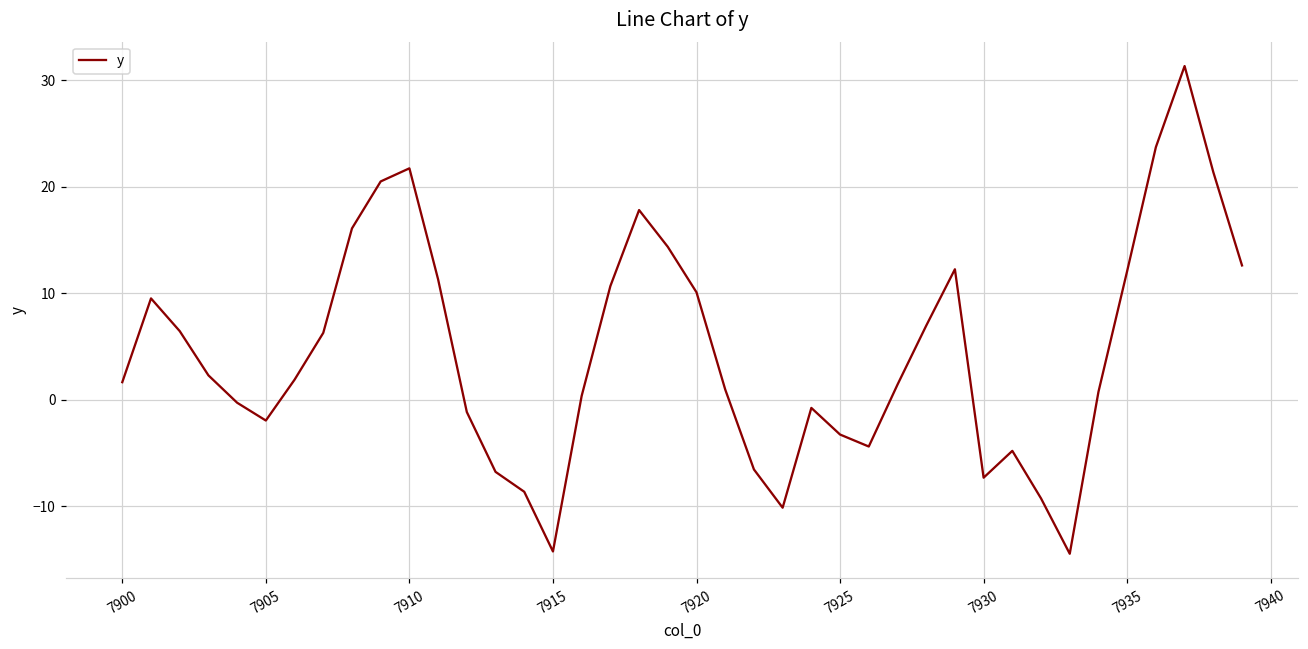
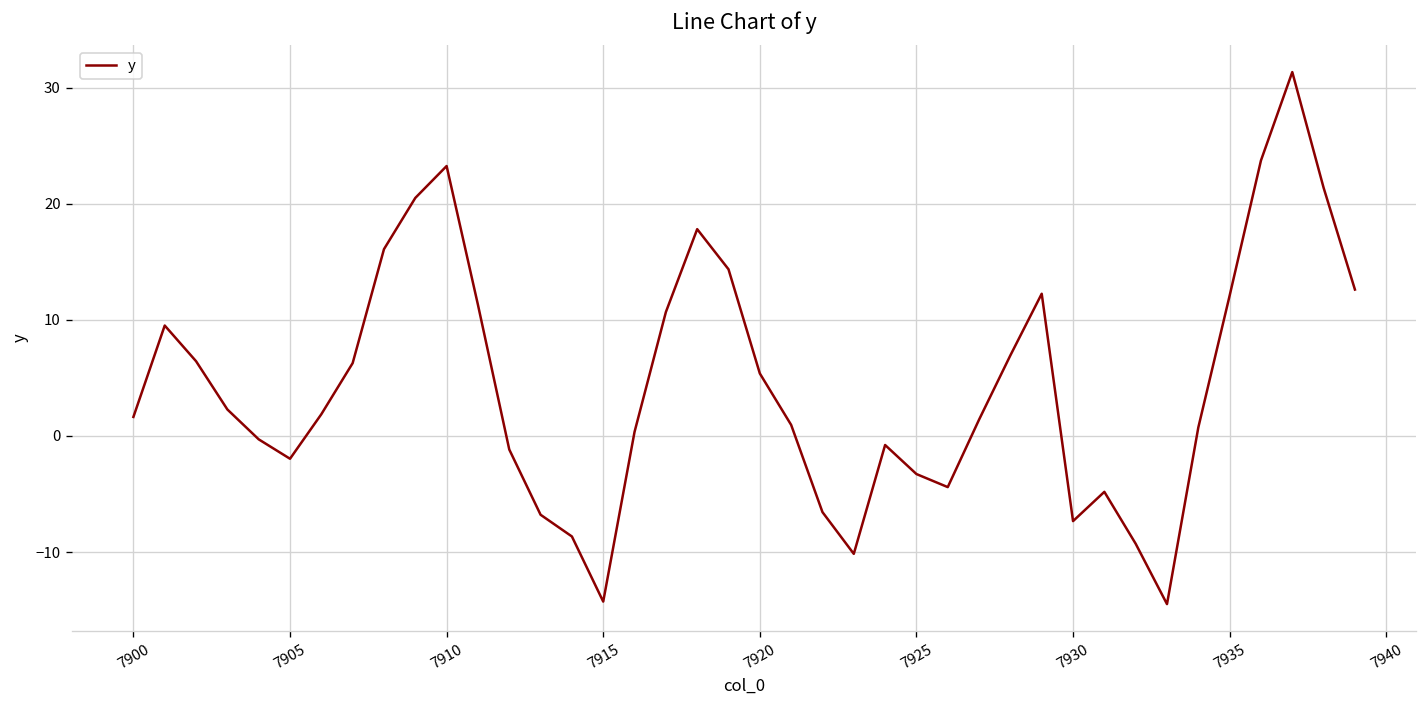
7910: 22 -> 23
7920: 10 -> 5
